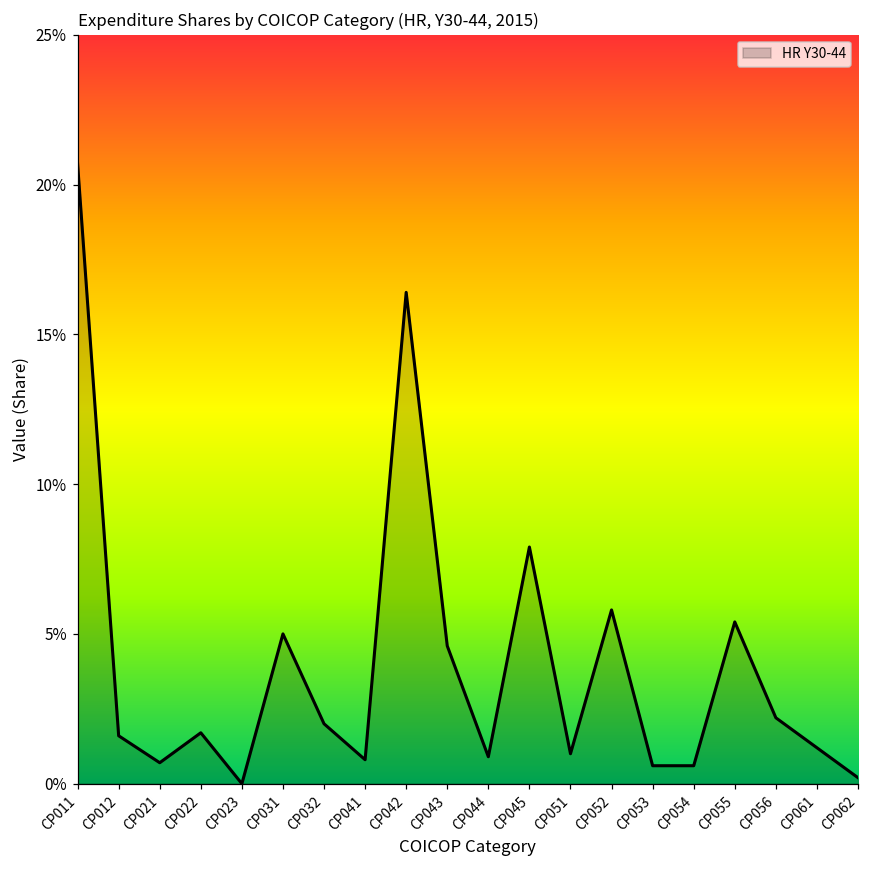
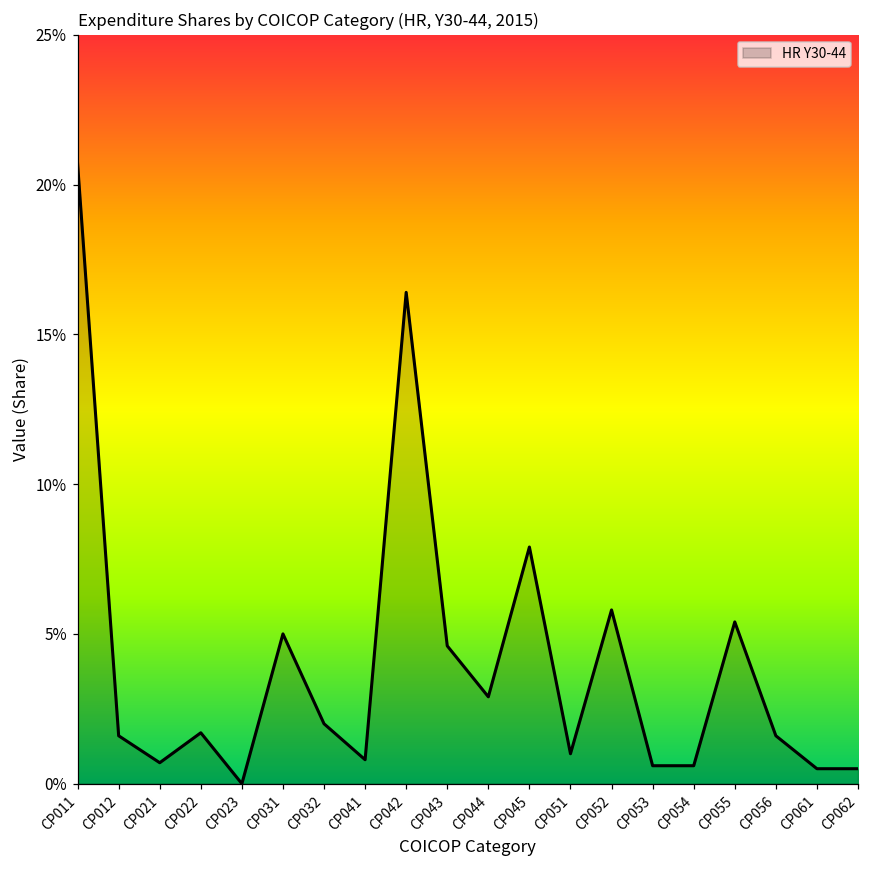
CP044: 0.9% -> 2.9%
CP056: 2.2% -> 1.6%
CP061: 1.2% -> 0.5%
CP062: 0.2% -> 0.5%
